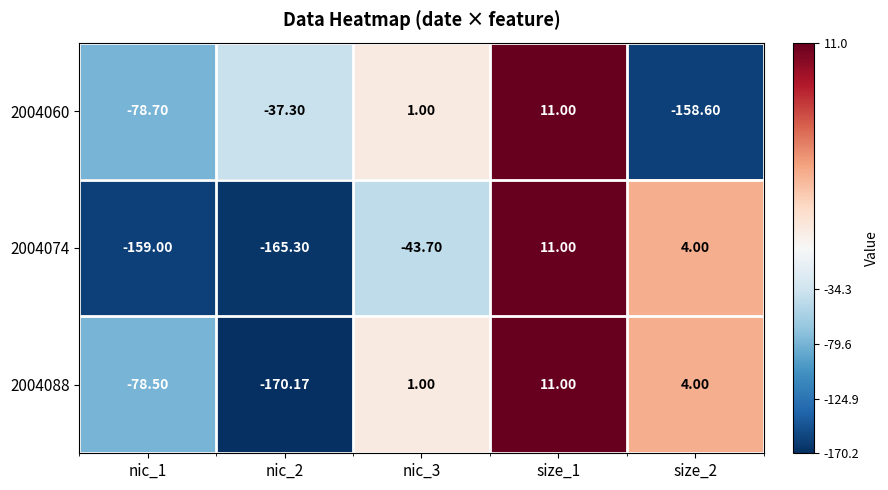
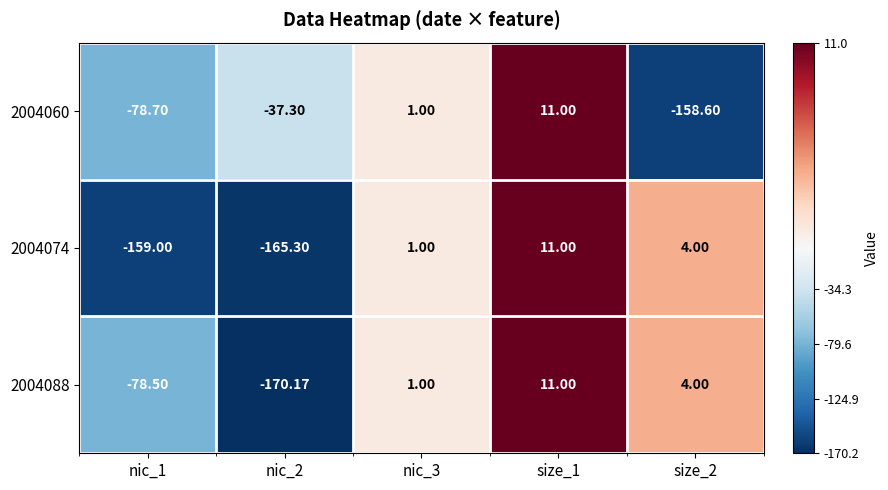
2004074, nic_3: -43.70 -> 1.00
